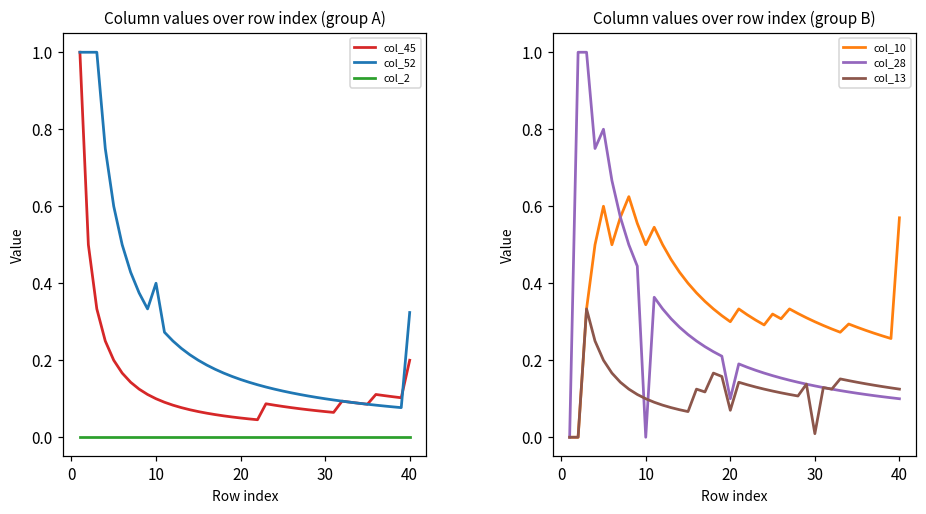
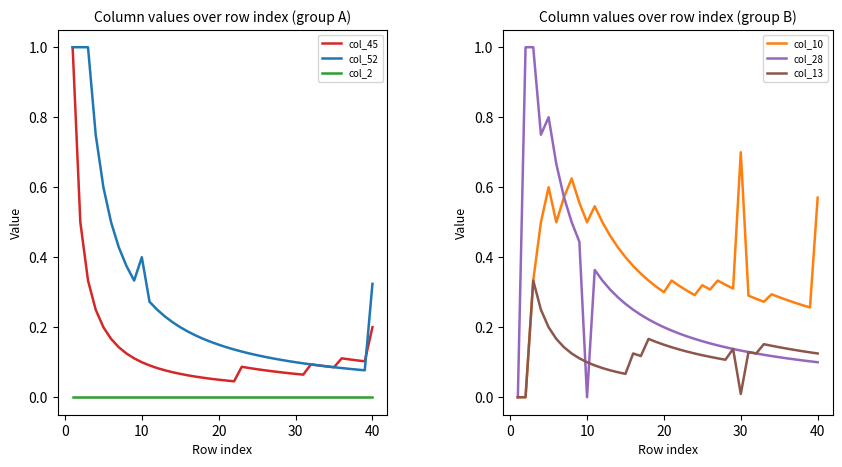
Column values over row index (group B), col_28, 20: 0.1 -> 0.2
Column values over row index (group B), col_13, 20: 0.07 -> 0.15
Column values over row index (group B), col_10, 30: 0.3 -> 0.7
